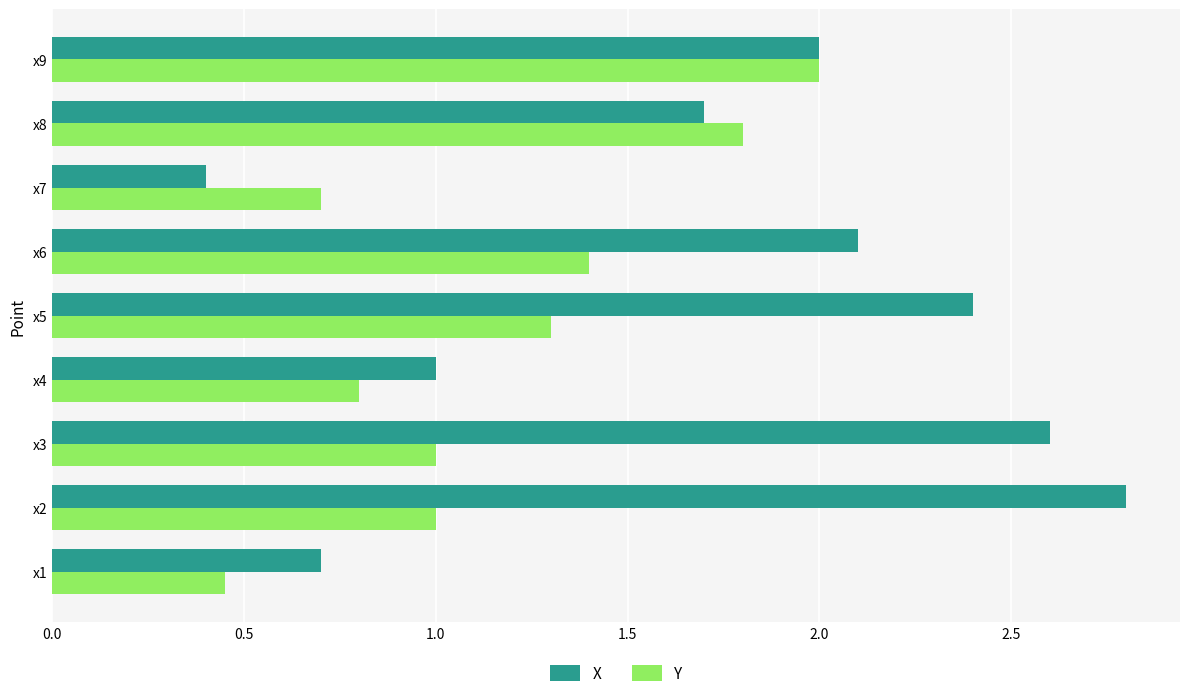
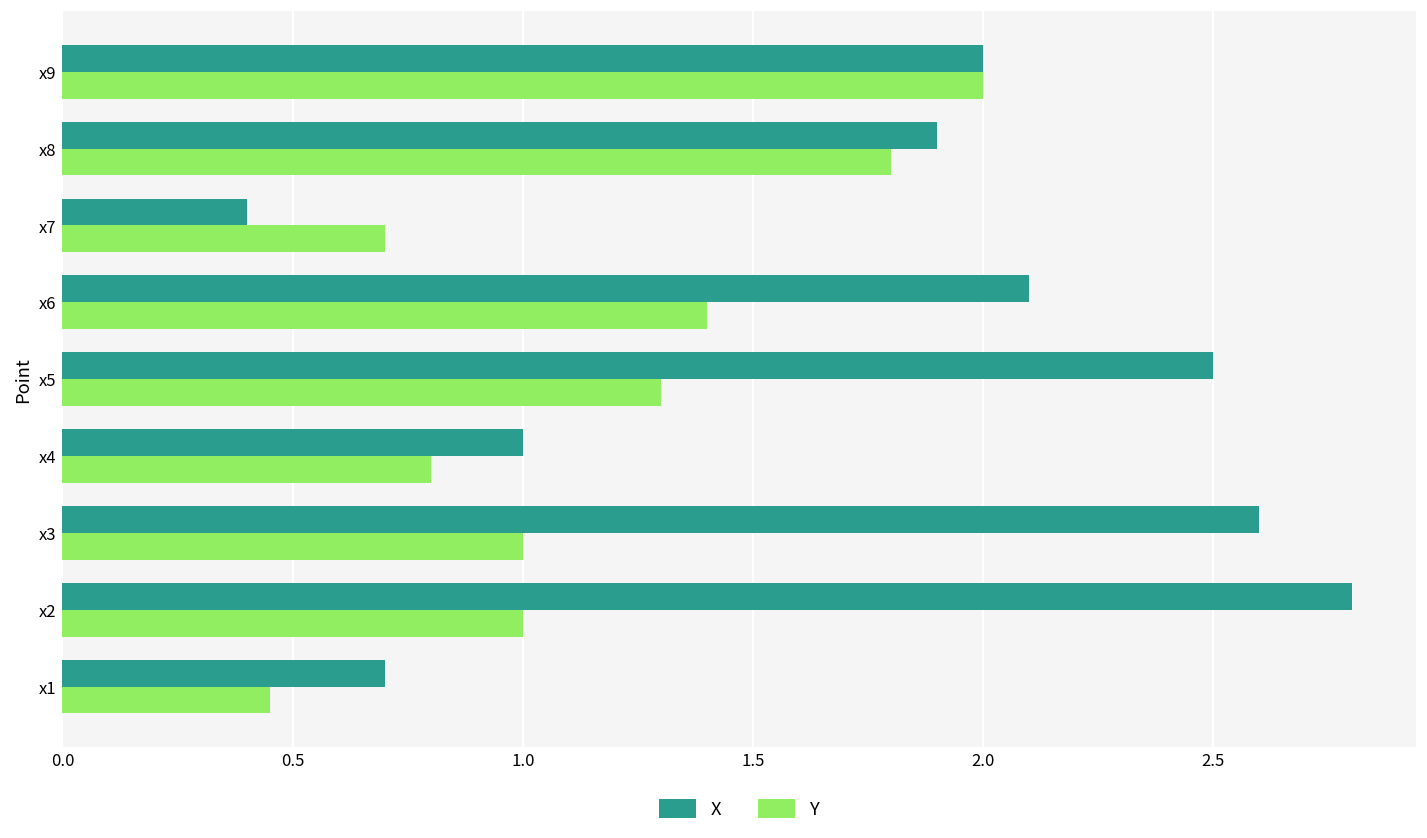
X, x8: 1.7 -> 1.9
X, x5: 2.4 -> 2.5
